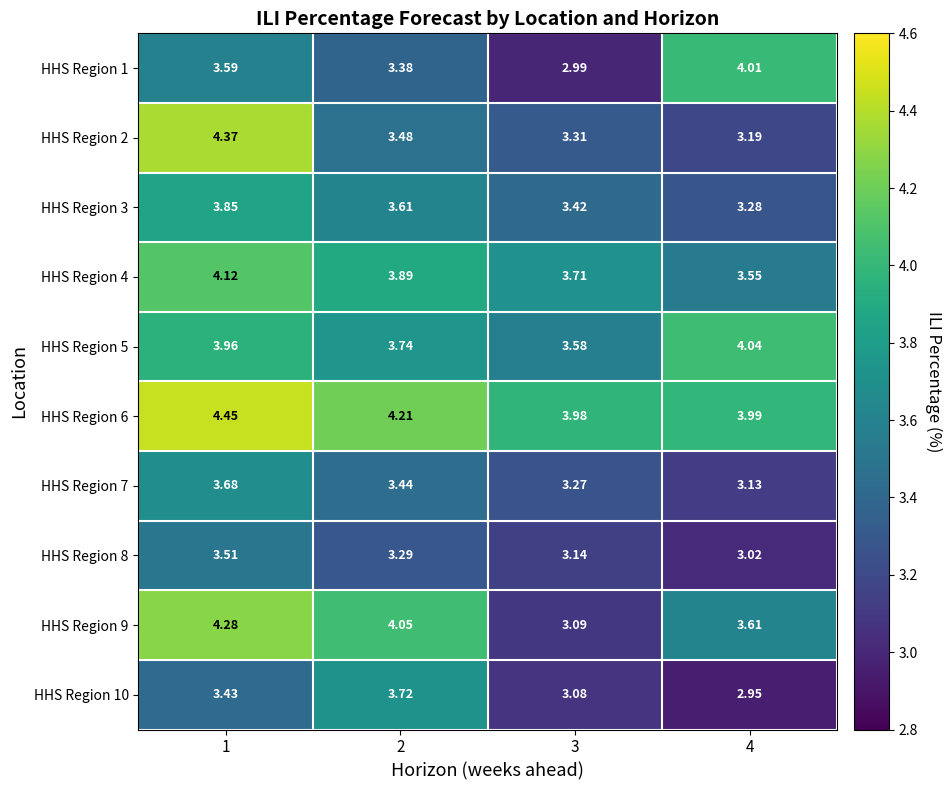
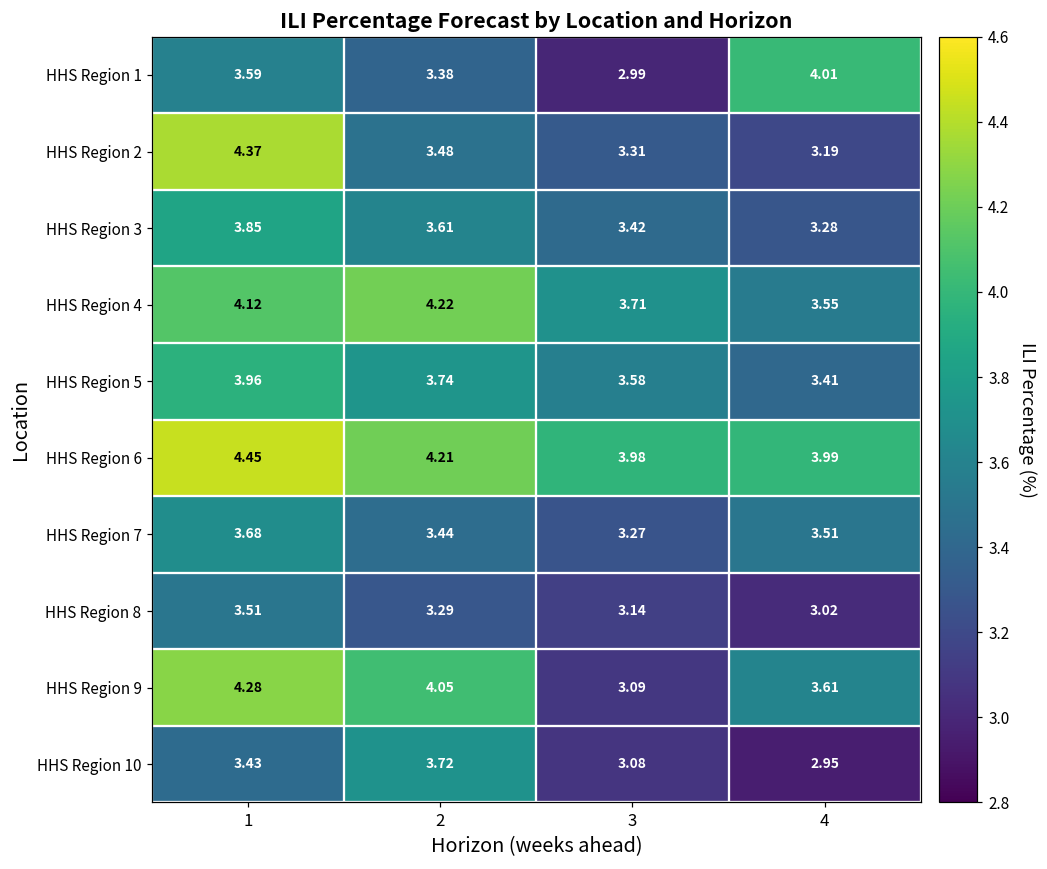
HHS Region 4, 2: 3.89 -> 4.22
HHS Region 5, 4: 4.04 -> 3.41
HHS Region 7, 4: 3.13 -> 3.51
